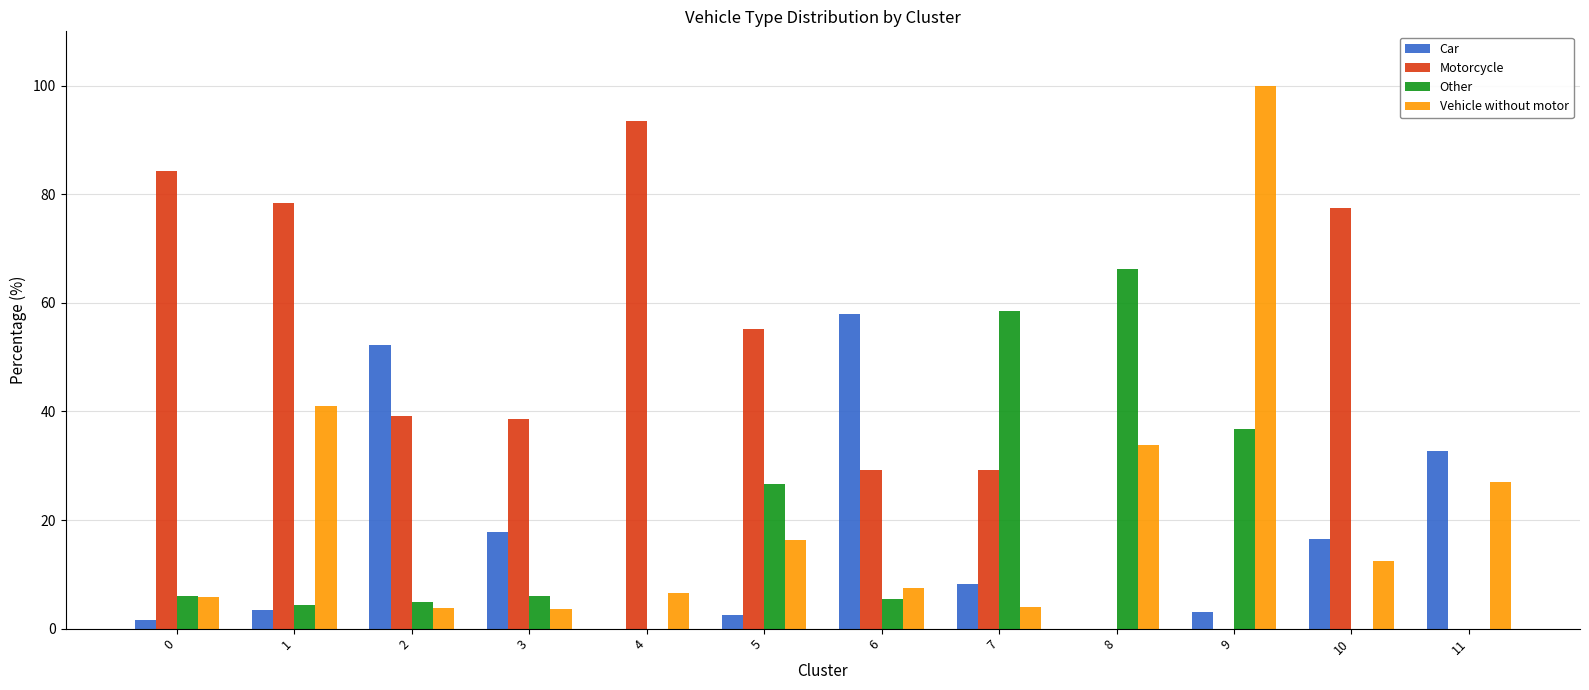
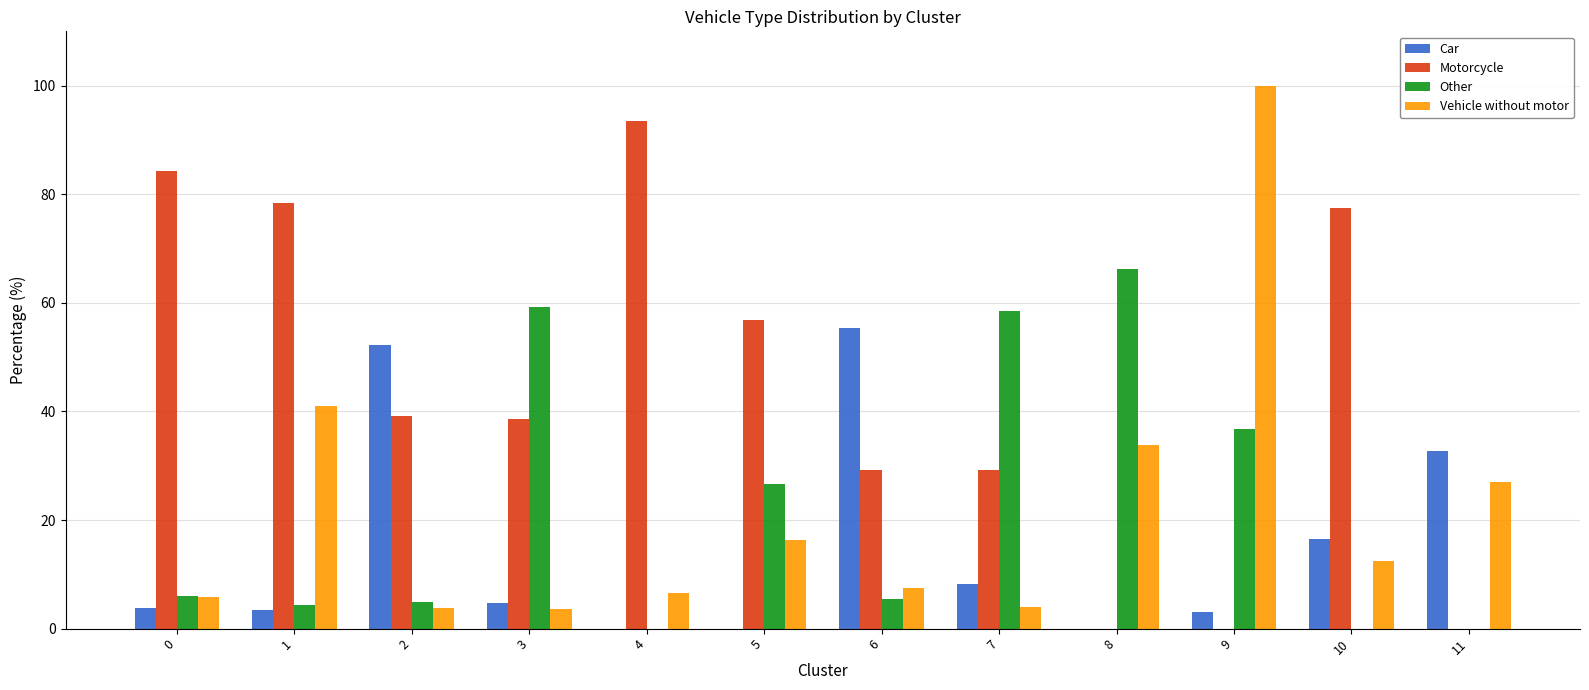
Car, 0: 2 -> 4
Car, 3: 18 -> 5
Other, 3: 6 -> 59
Car, 5: 3 -> 0
Motorcycle, 5: 55 -> 57
Car, 6: 58 -> 55
